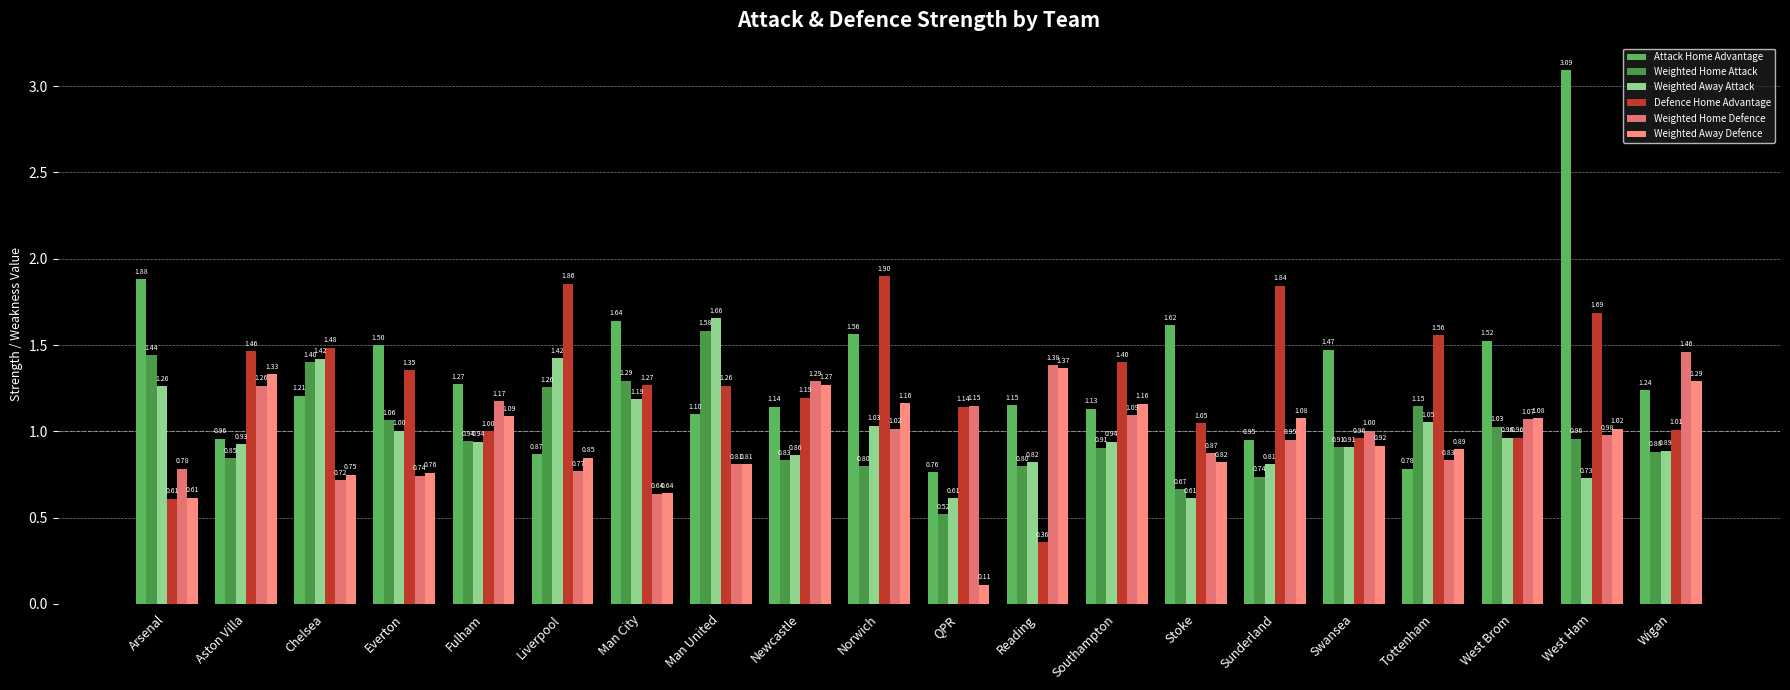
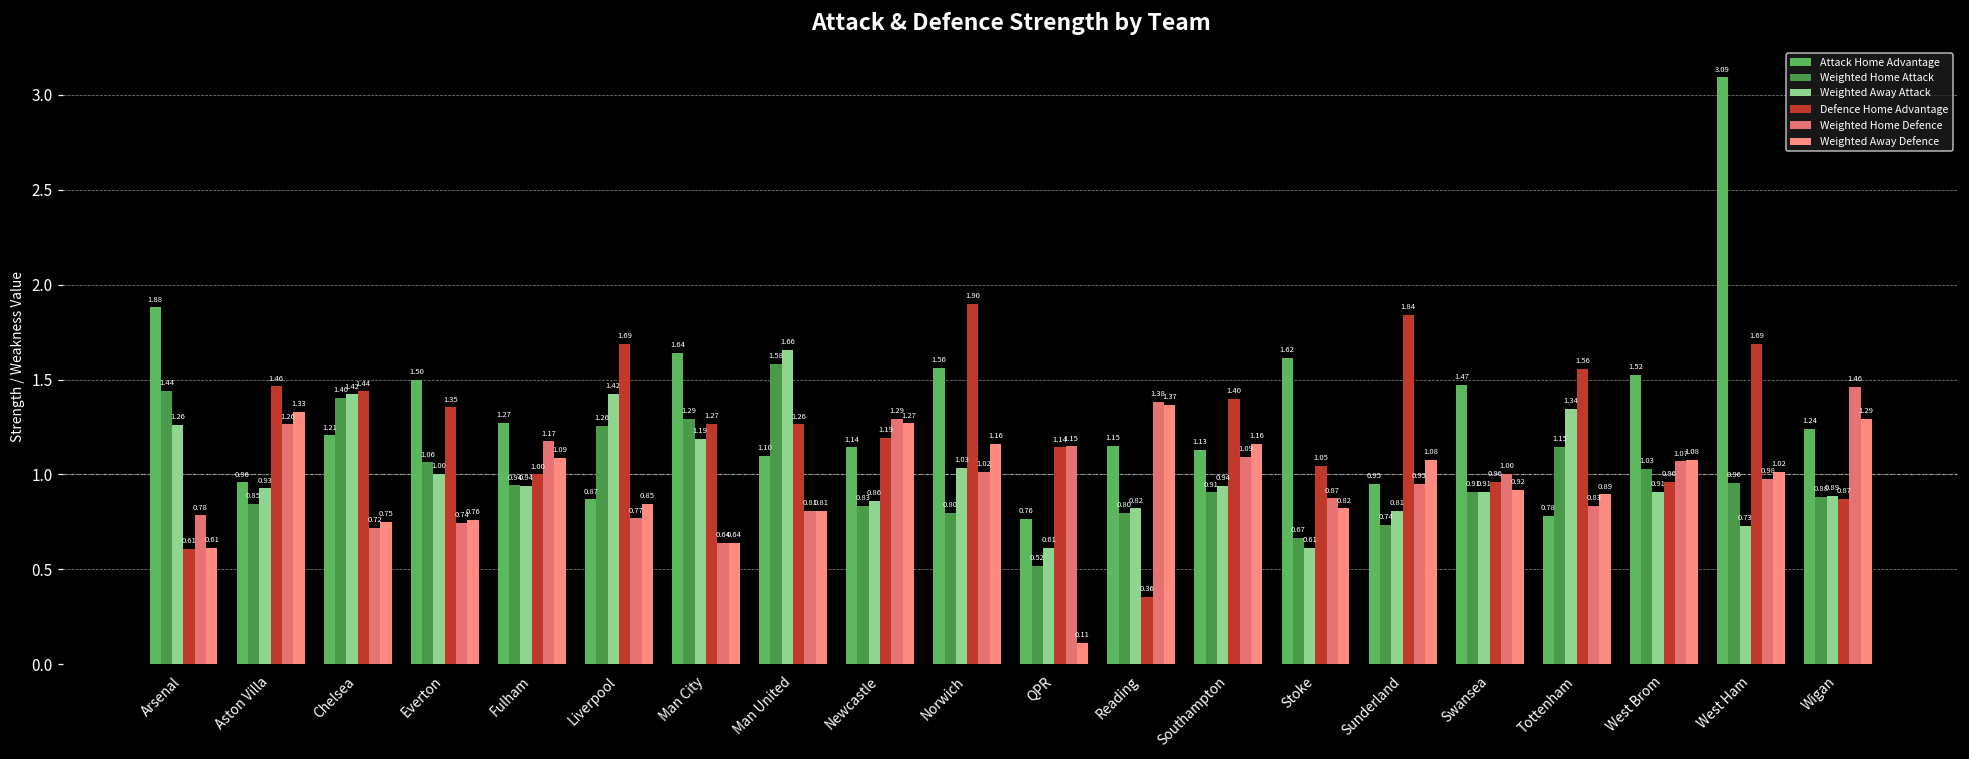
Defence Home Advantage, Chelsea: 1.48 -> 1.44
Defence Home Advantage, Liverpool: 1.86 -> 1.69
Weighted Away Attack, Tottenham: 1.05 -> 1.34
Weighted Away Attack, West Brom: 0.96 -> 0.91
Defence Home Advantage, Wigan: 1.01 -> 0.87
